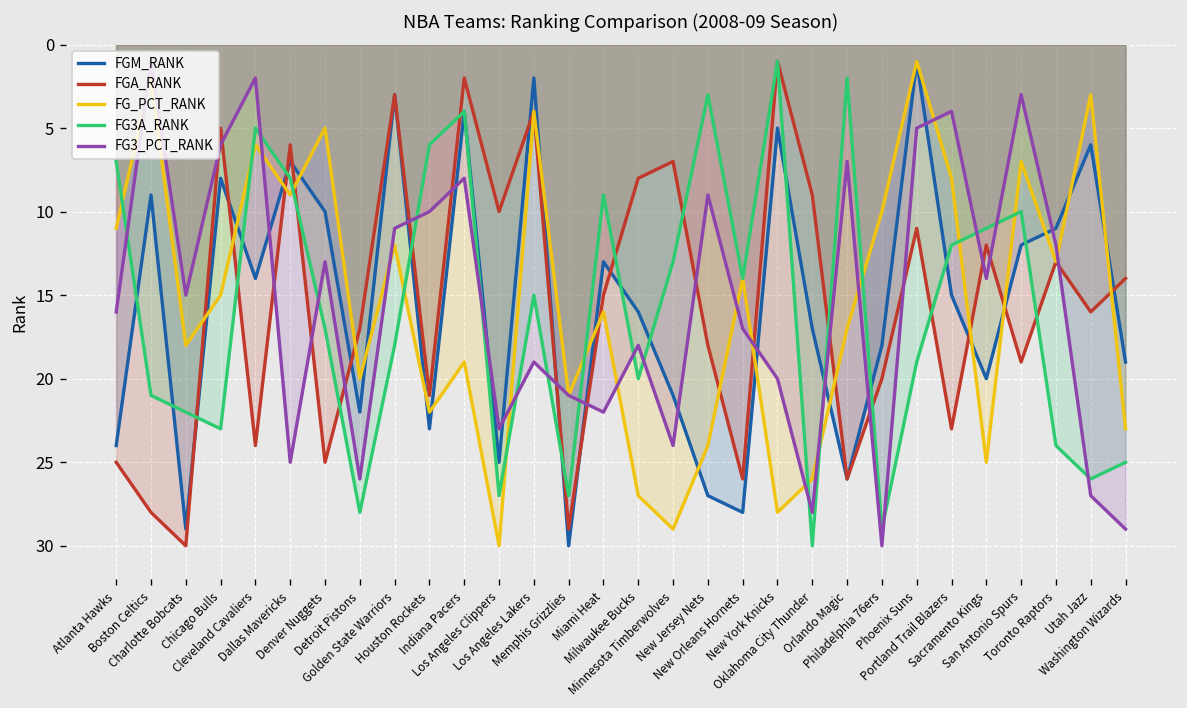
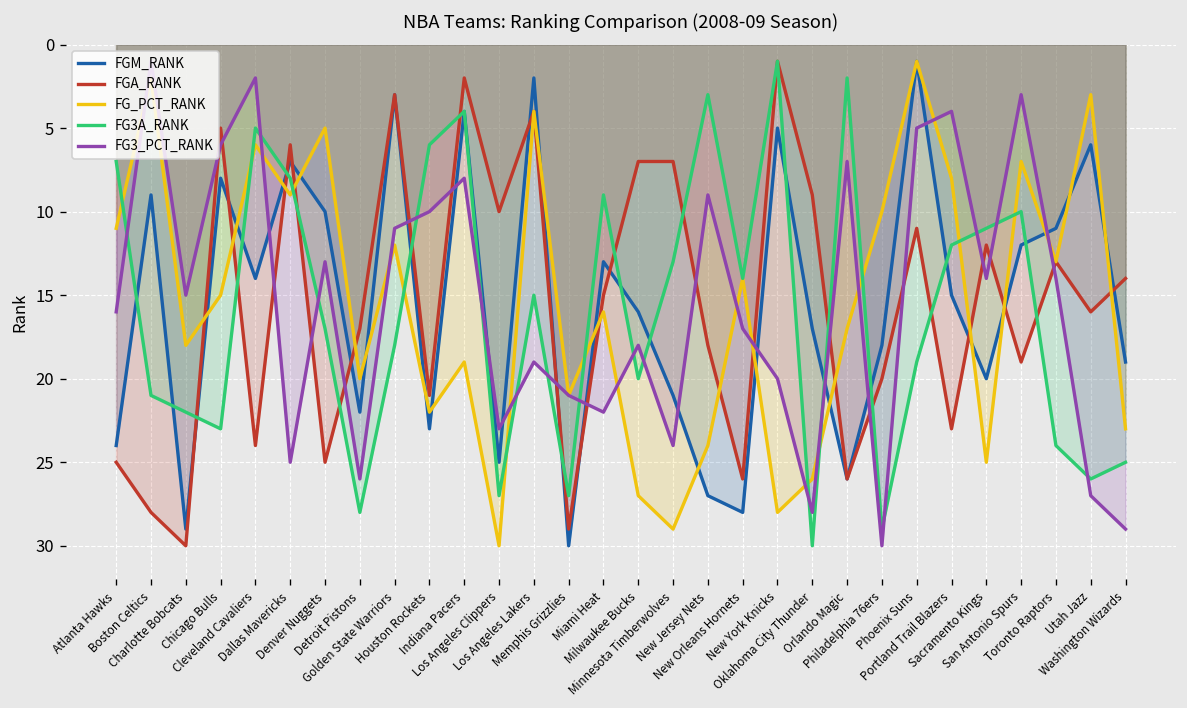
FGA_RANK, Milwaukee Bucks: 8 -> 7
FG3_PCT_RANK, Toronto Raptors: 12 -> 14
